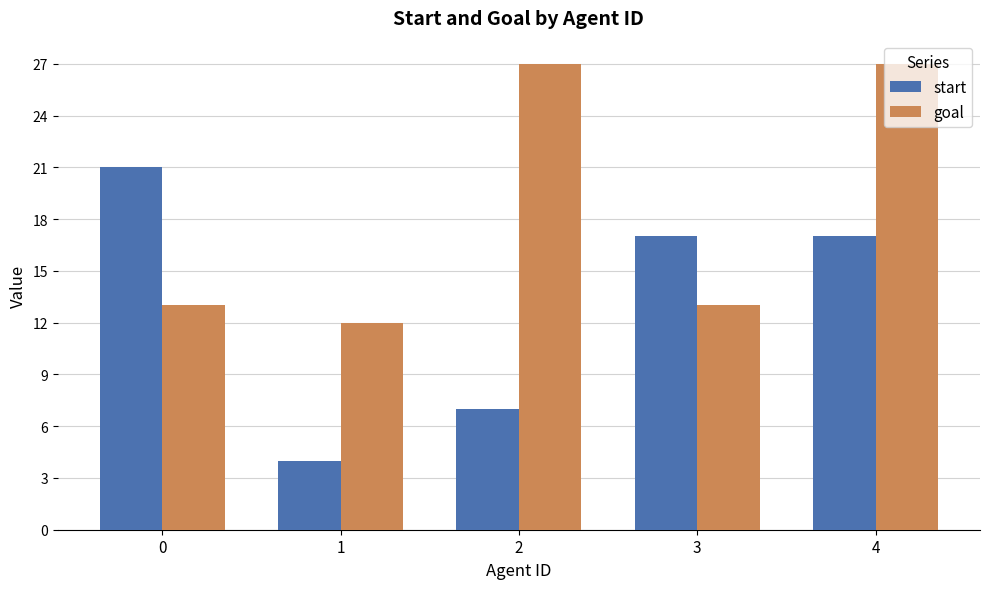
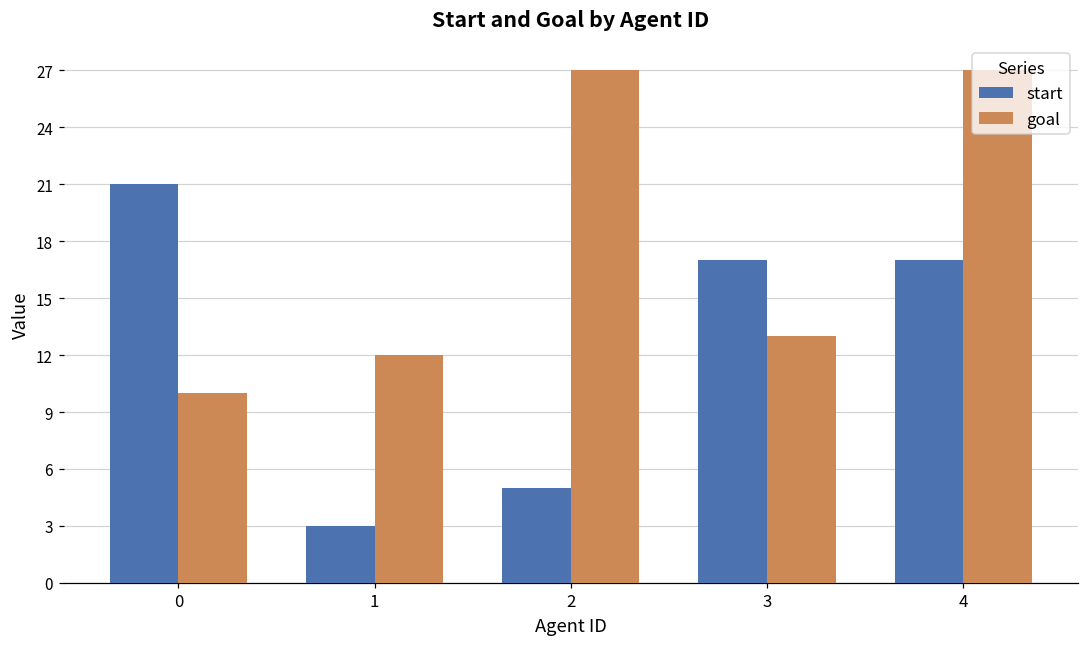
goal, 0: 13 -> 10
start, 1: 4 -> 3
start, 2: 7 -> 5
